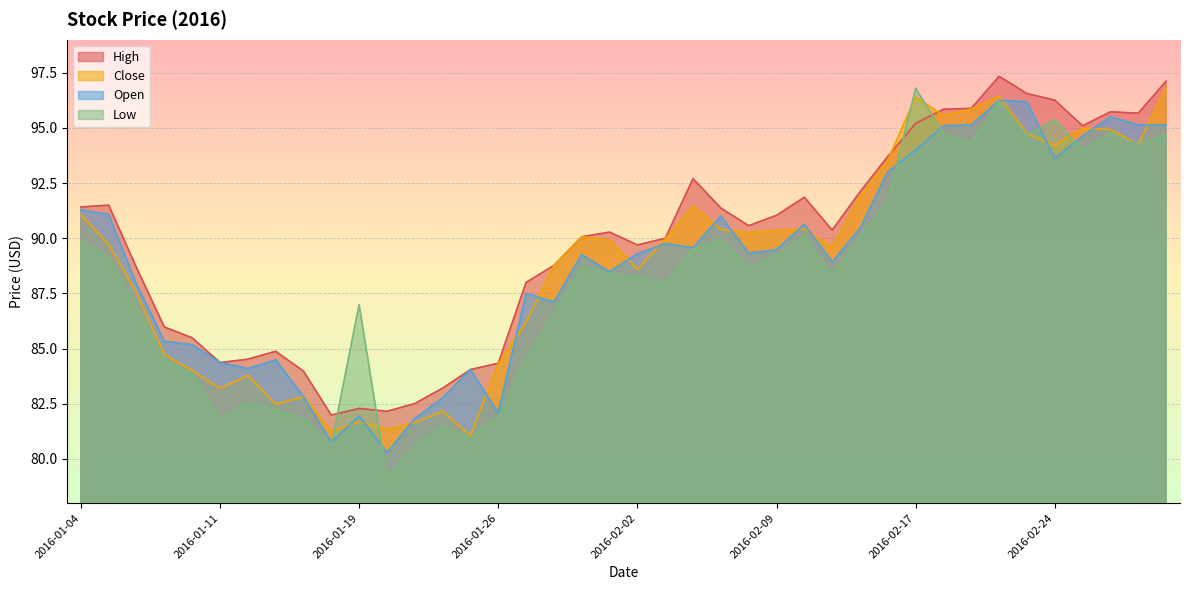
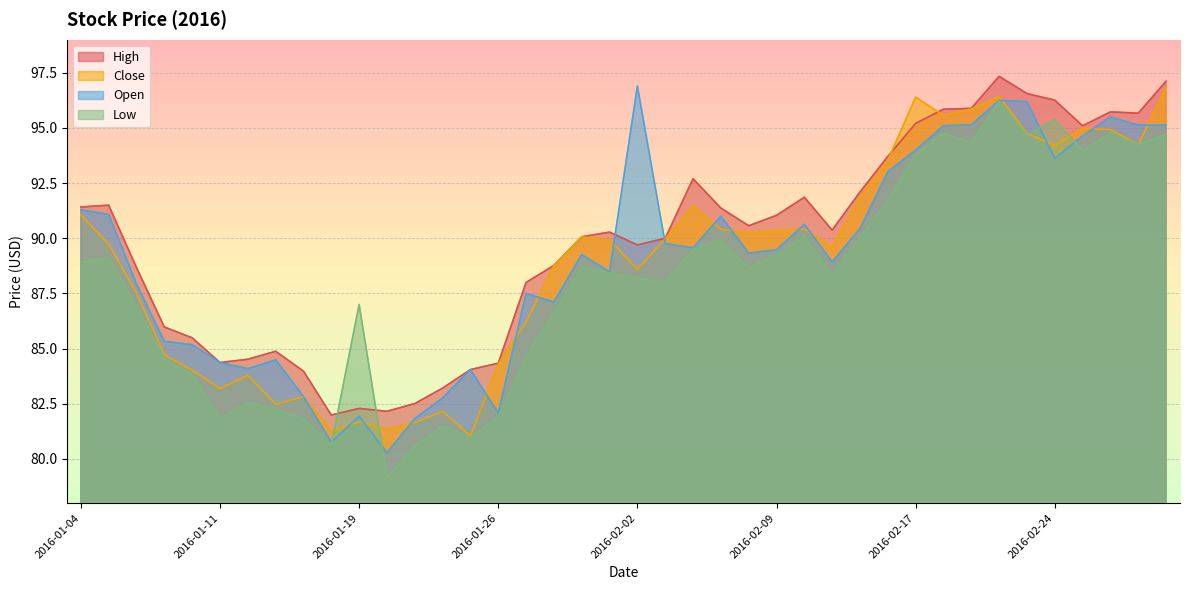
Low, 2016-01-04: 89.9 -> 88.9
Open, 2016-02-02: 89.3 -> 96.9
Low, 2016-02-17: 96.8 -> 93.8
